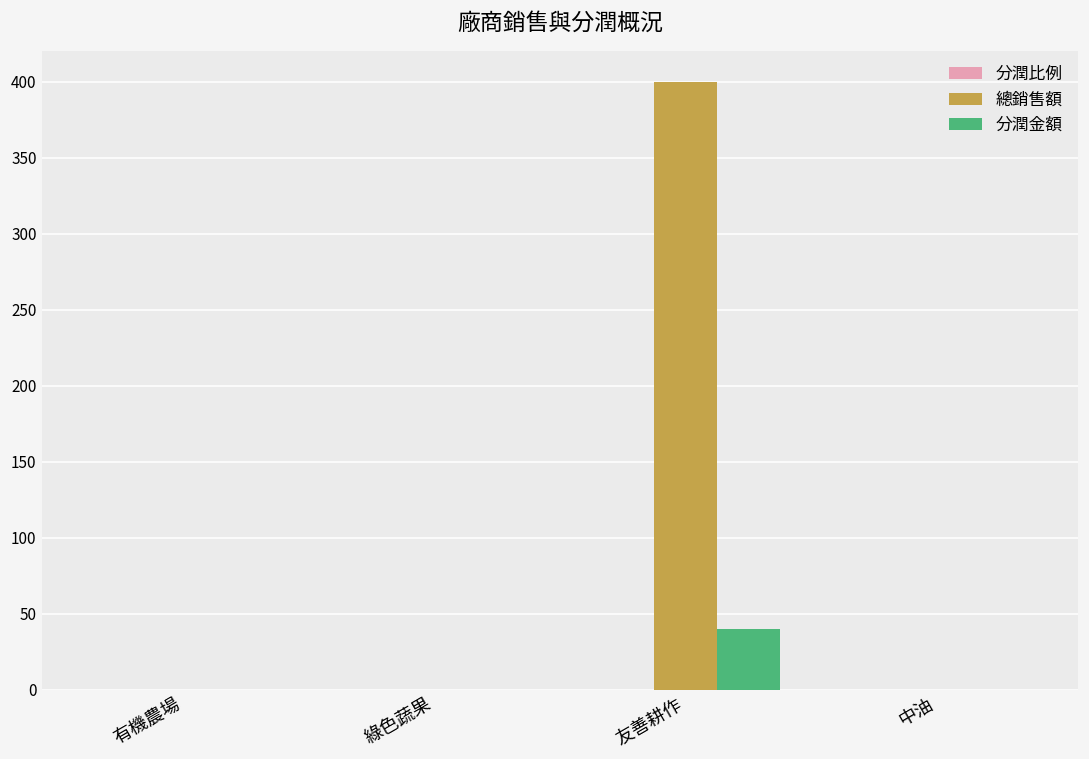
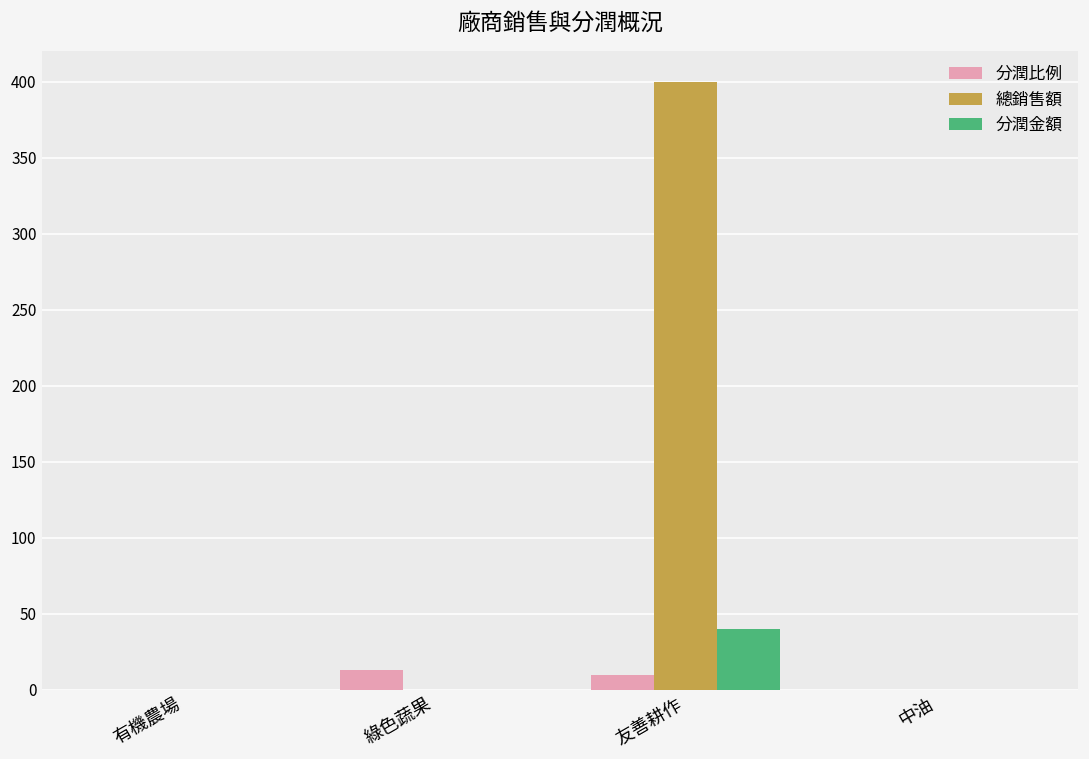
分潤比例, 綠色蔬果: 0 -> 13
分潤比例, 友善耕作: 0 -> 10
